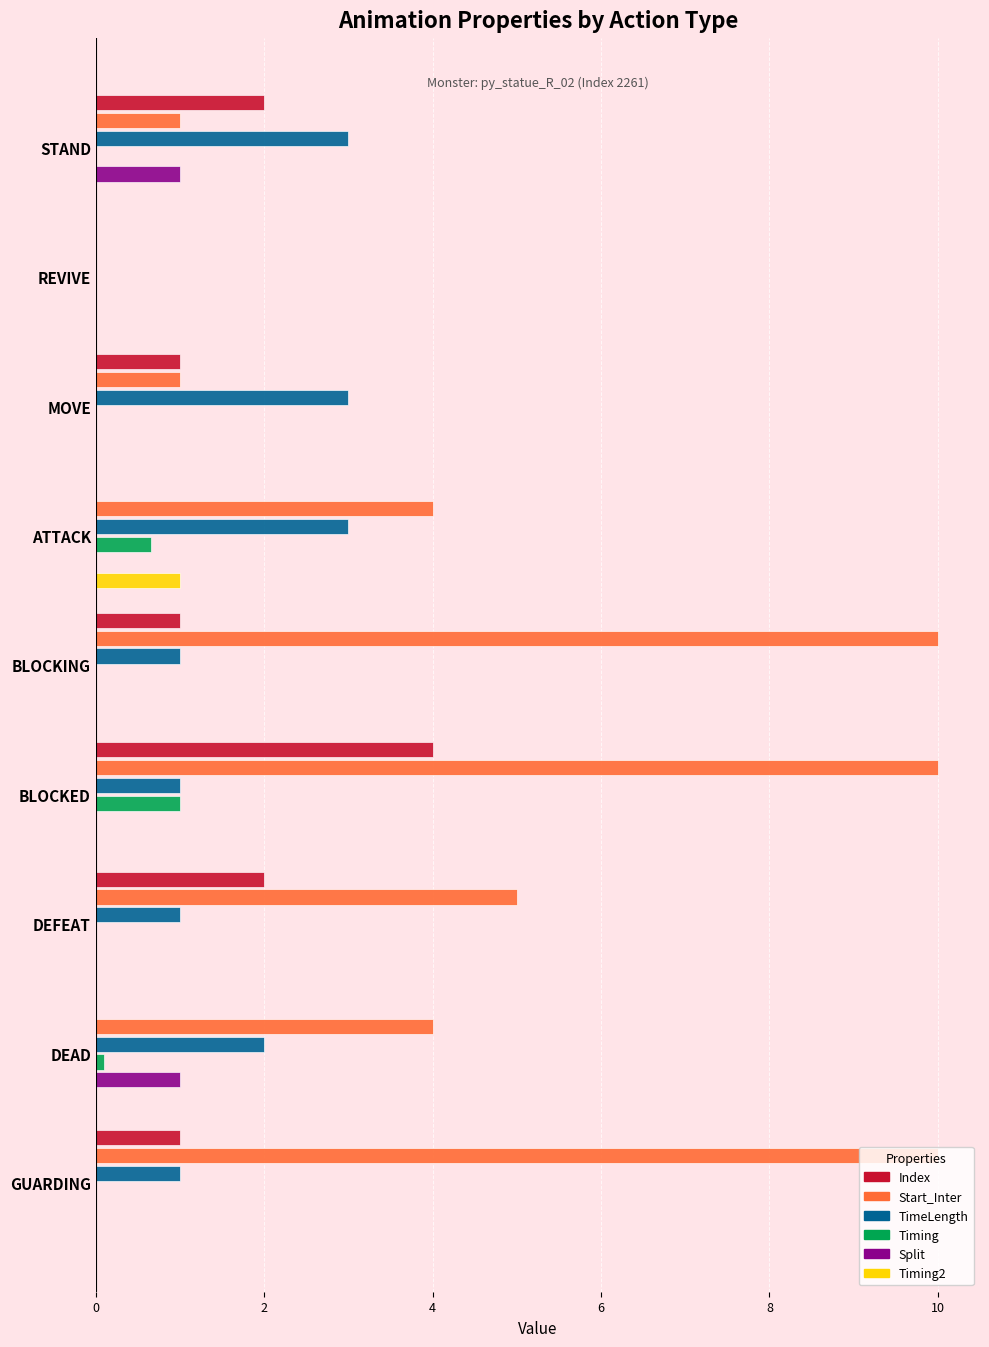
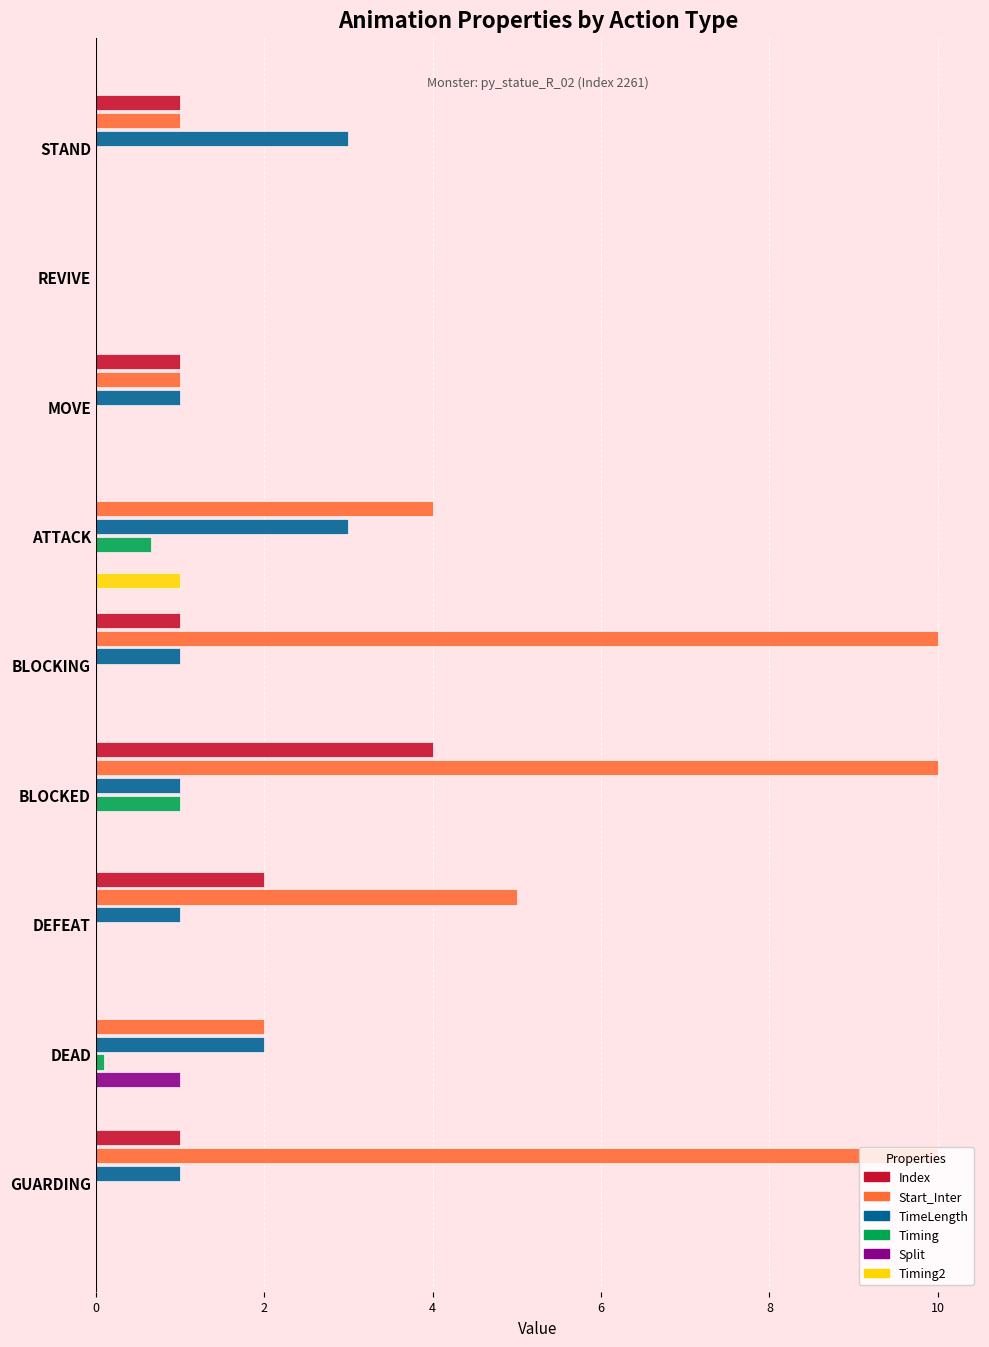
Index, STAND: 2 -> 1
Split, STAND: 1 -> 0
TimeLength, MOVE: 3 -> 1
Start_Inter, DEAD: 4 -> 2
